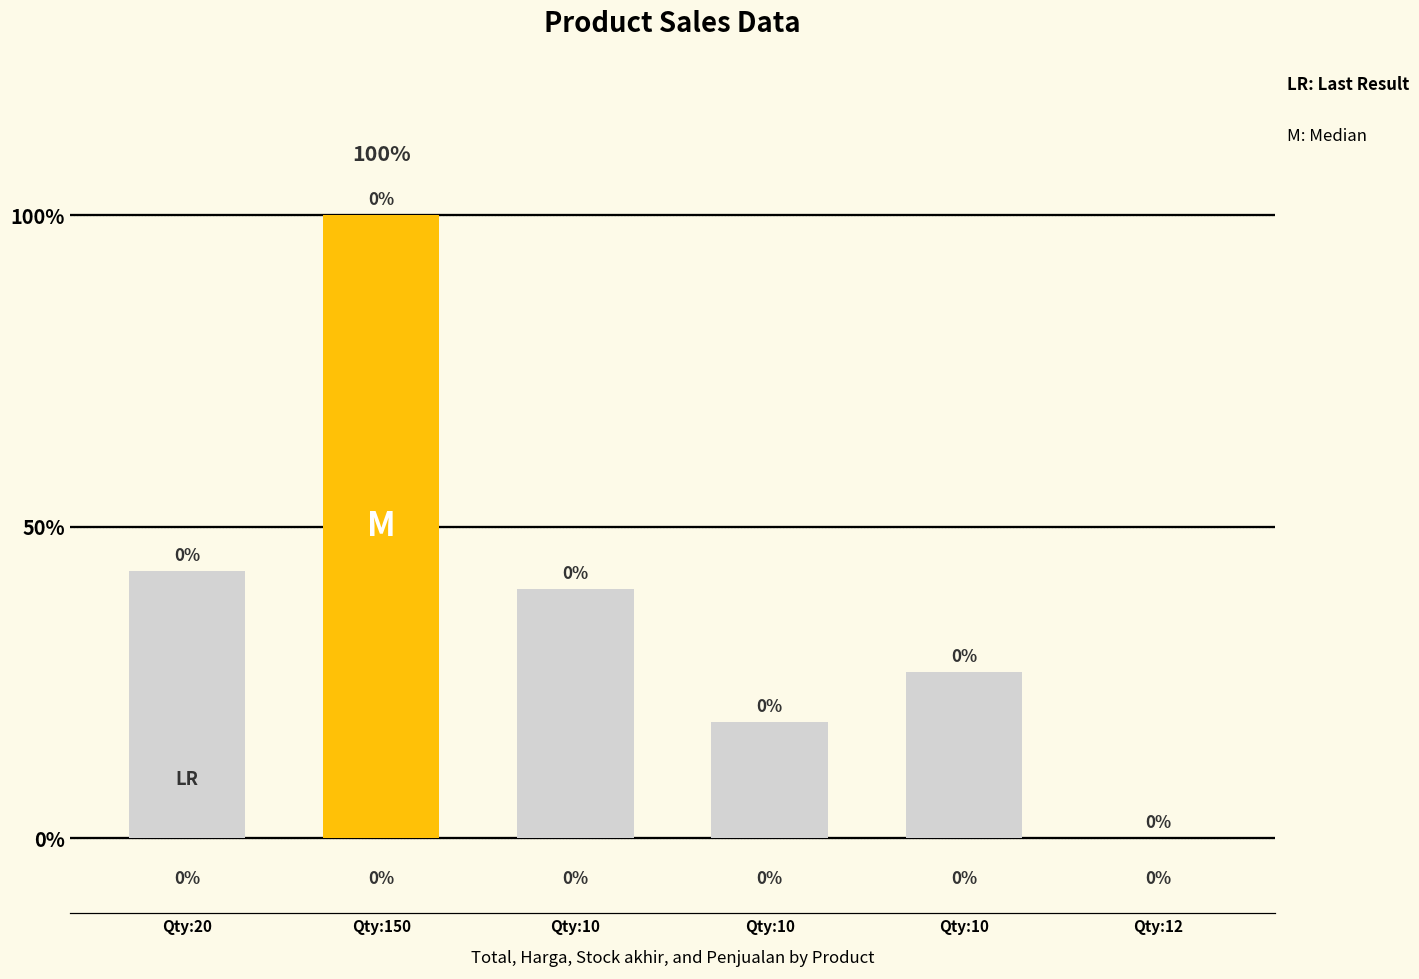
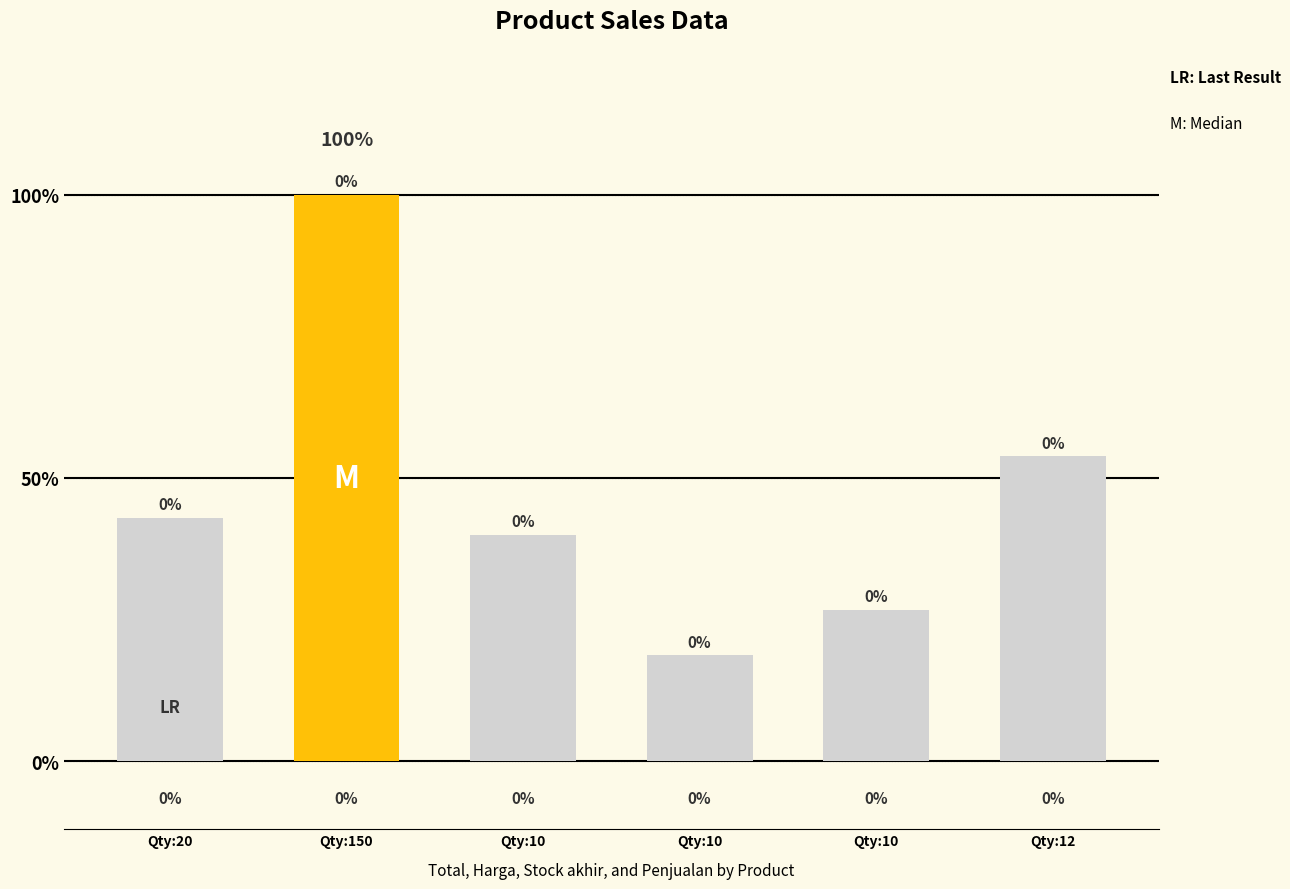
Qty:12: 0% -> 54%
